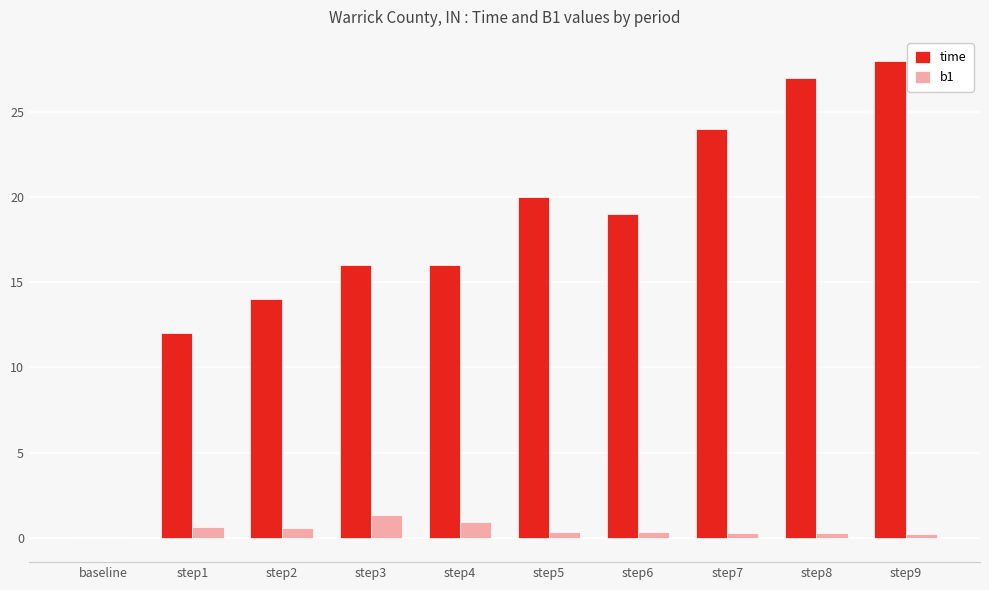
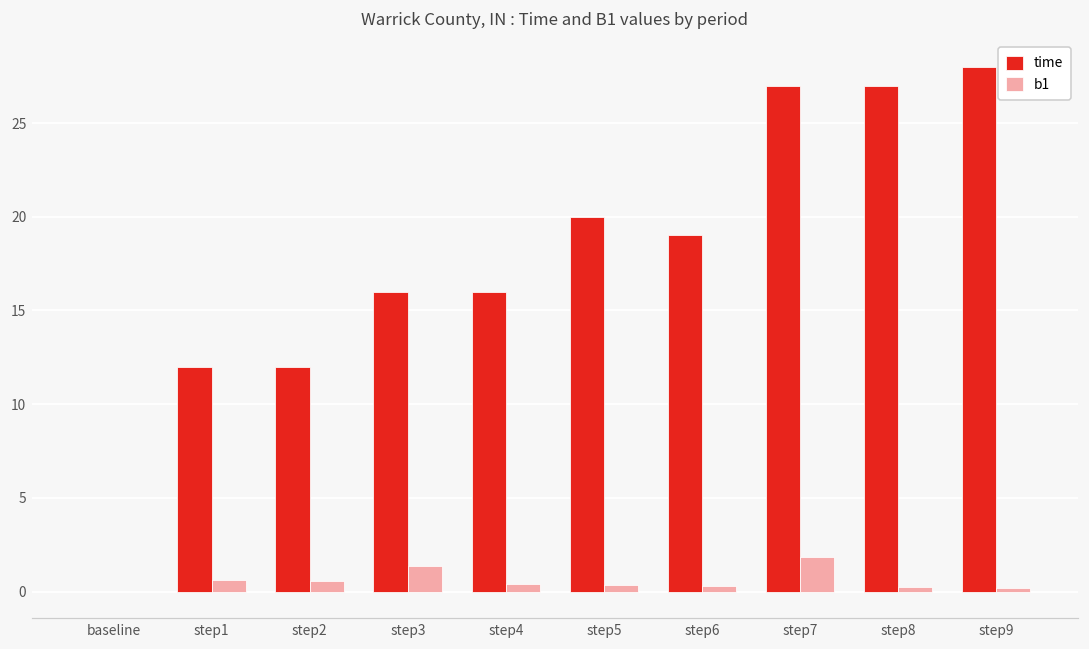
time, step2: 14 -> 12
b1, step4: 0.9 -> 0.4
time, step7: 24 -> 27
b1, step7: 0.3 -> 1.9
